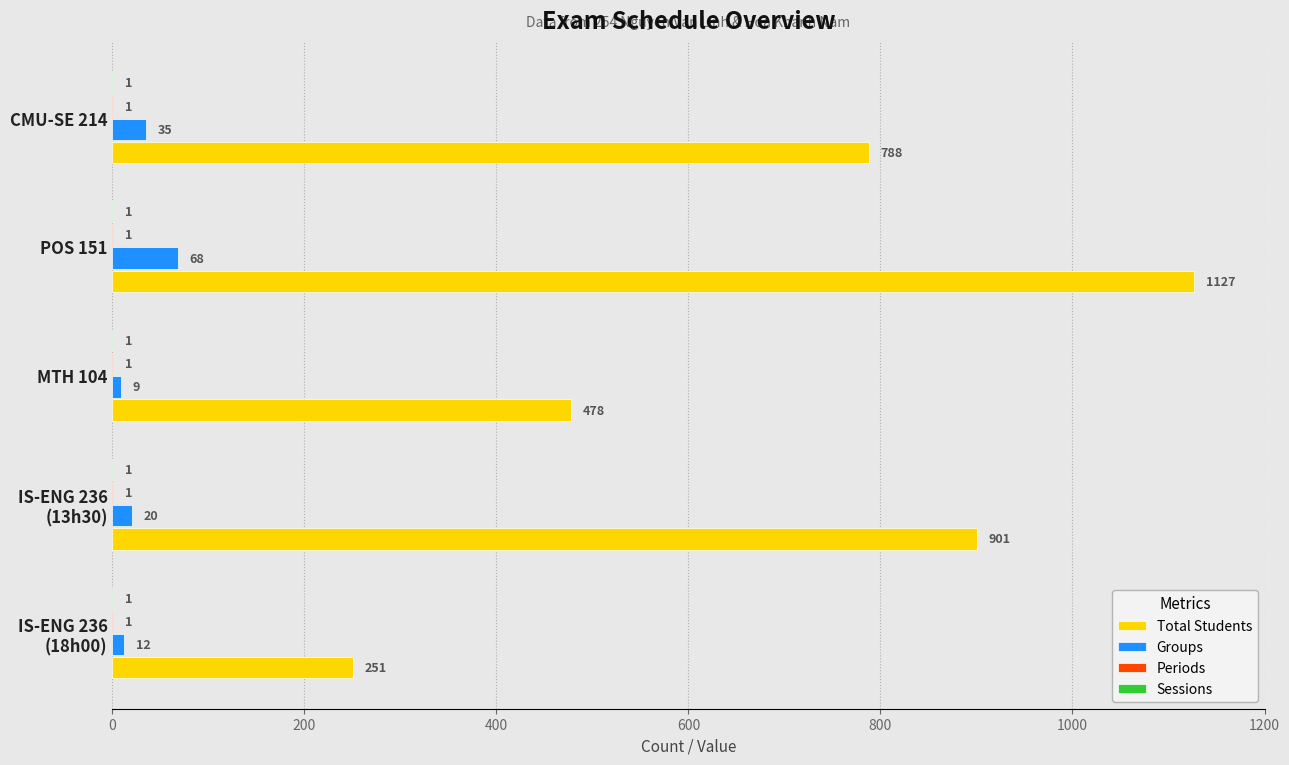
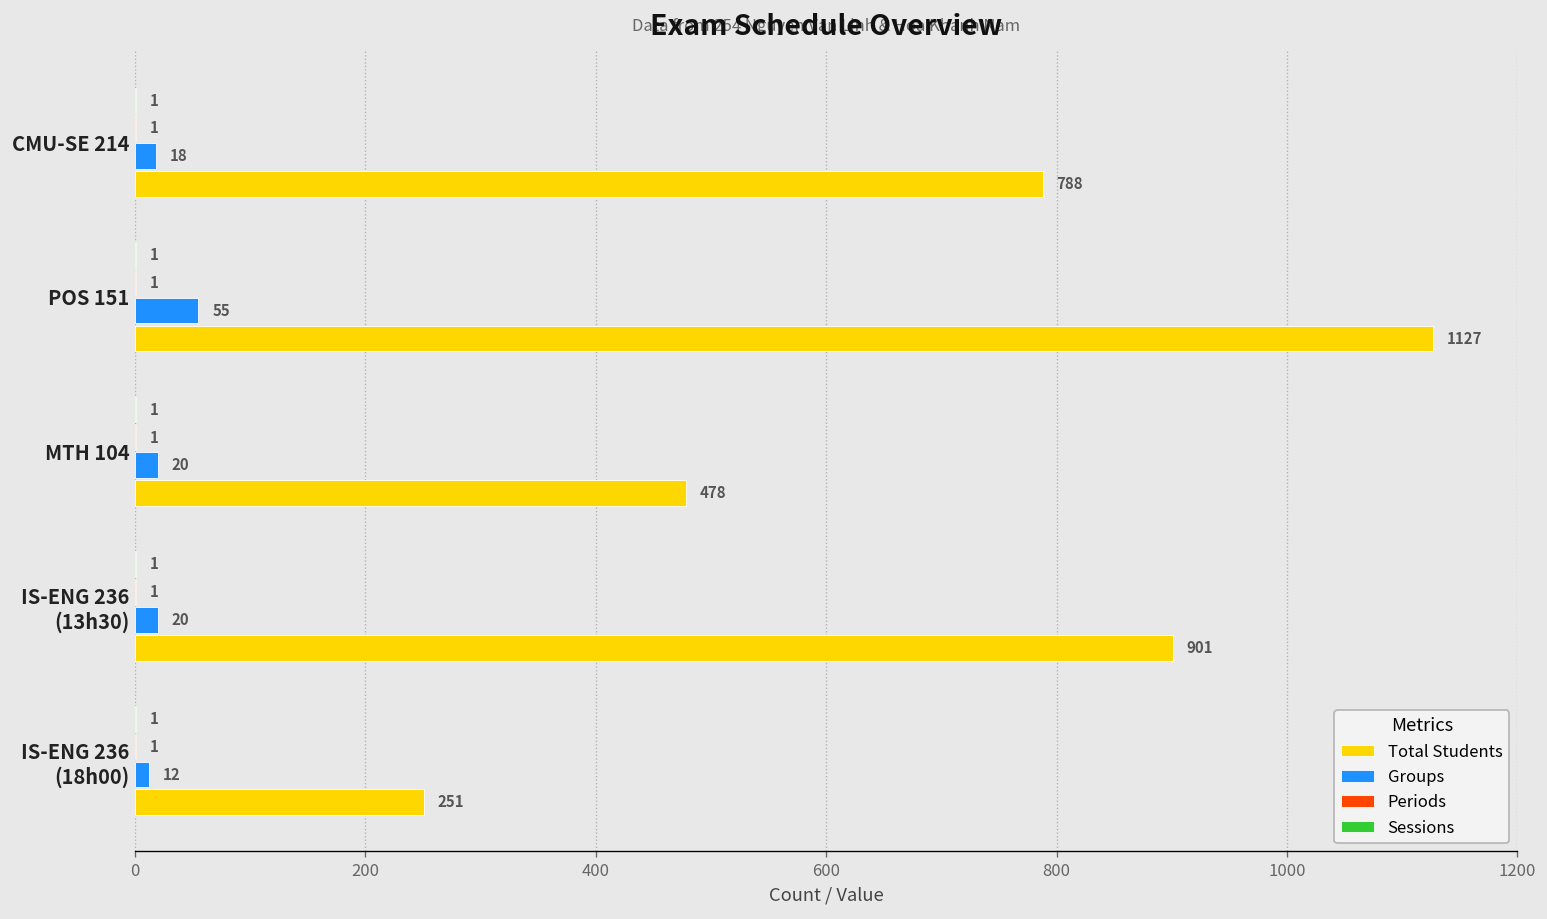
Groups, CMU-SE 214: 35 -> 18
Groups, POS 151: 68 -> 55
Groups, MTH 104: 9 -> 20
